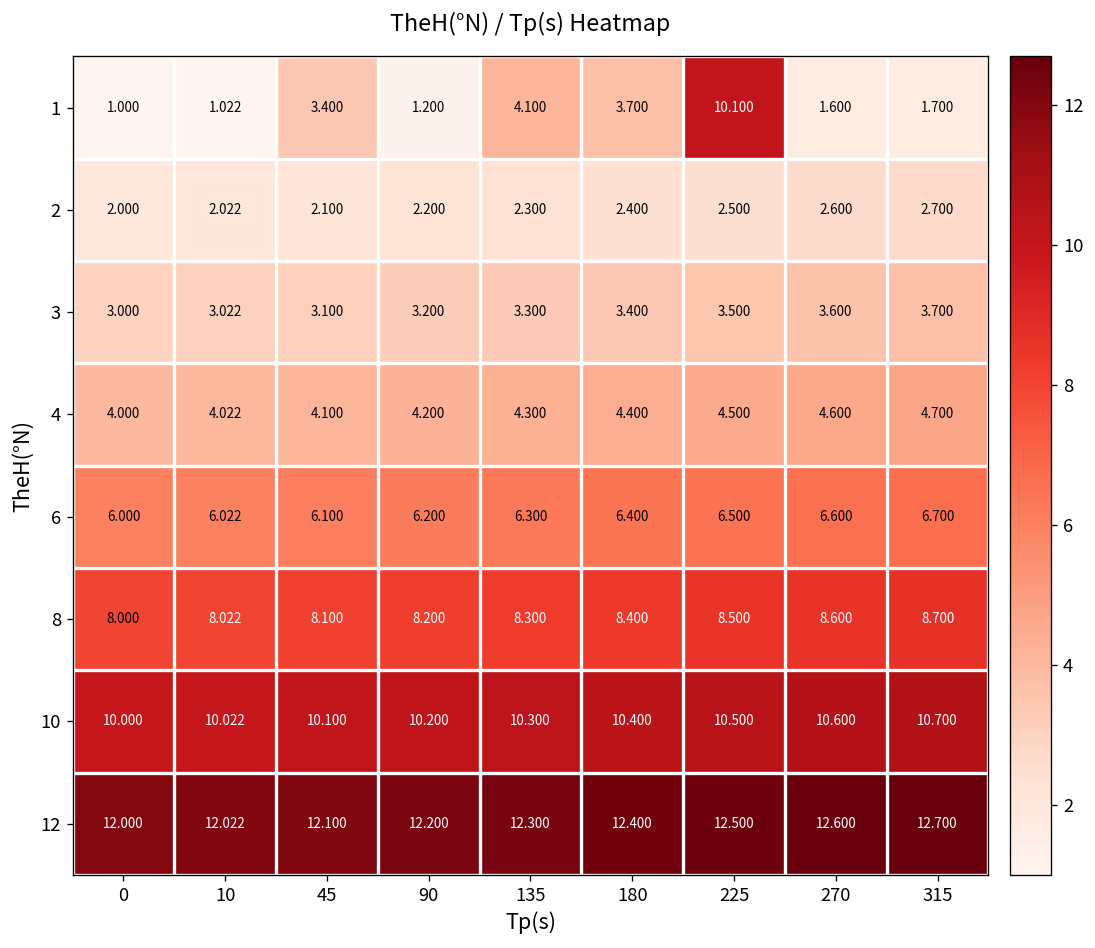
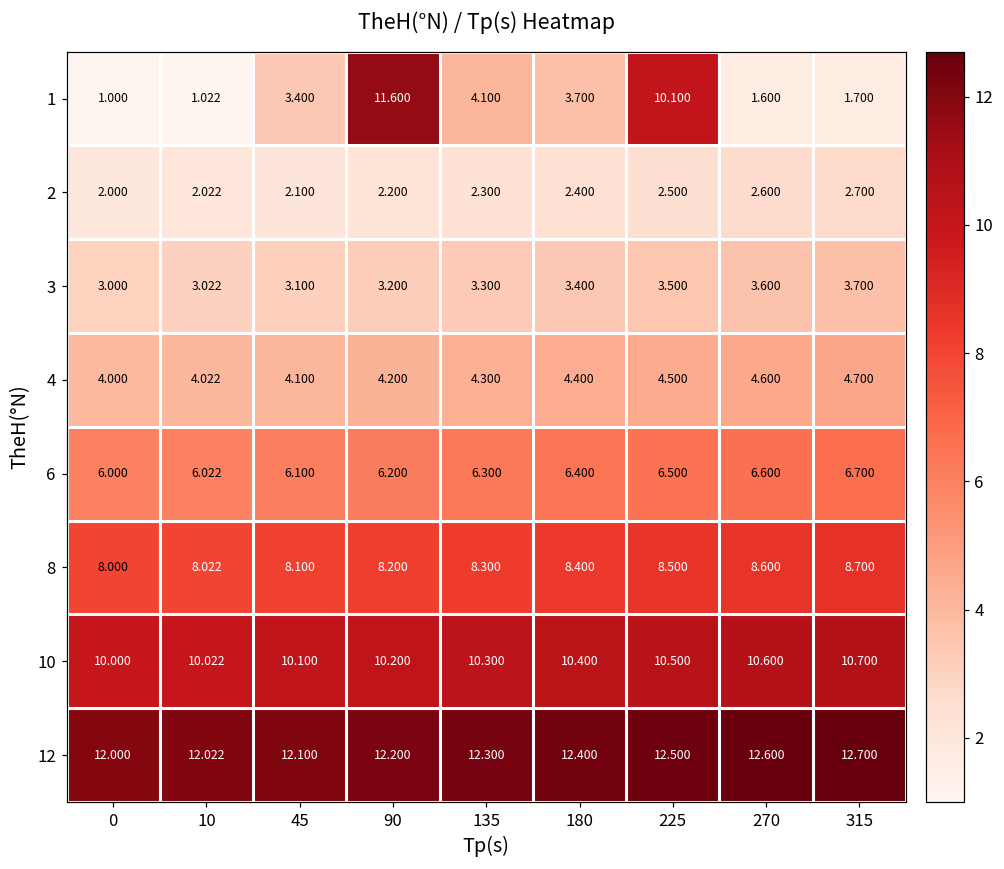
1, 90: 1.200 -> 11.600
